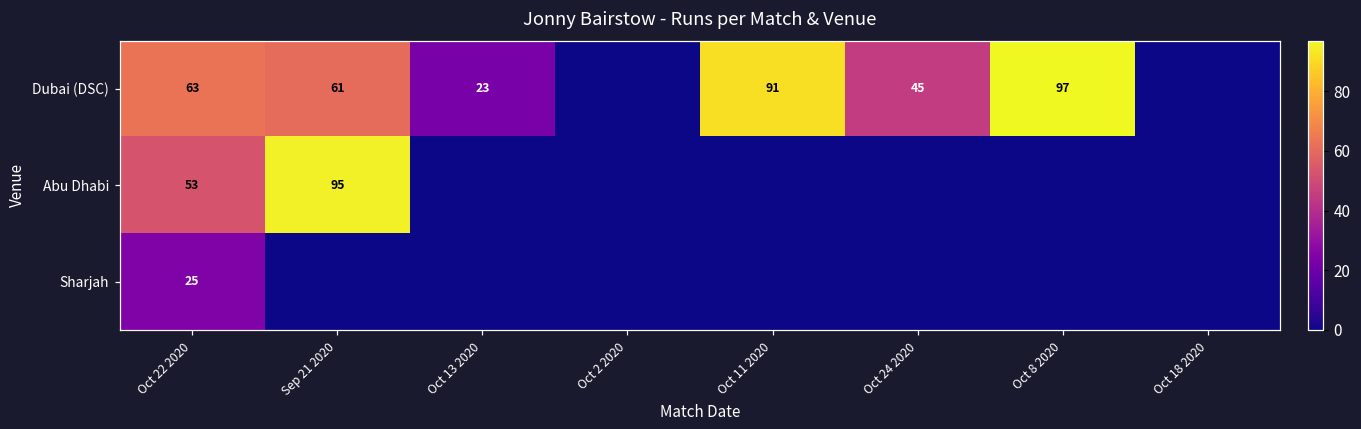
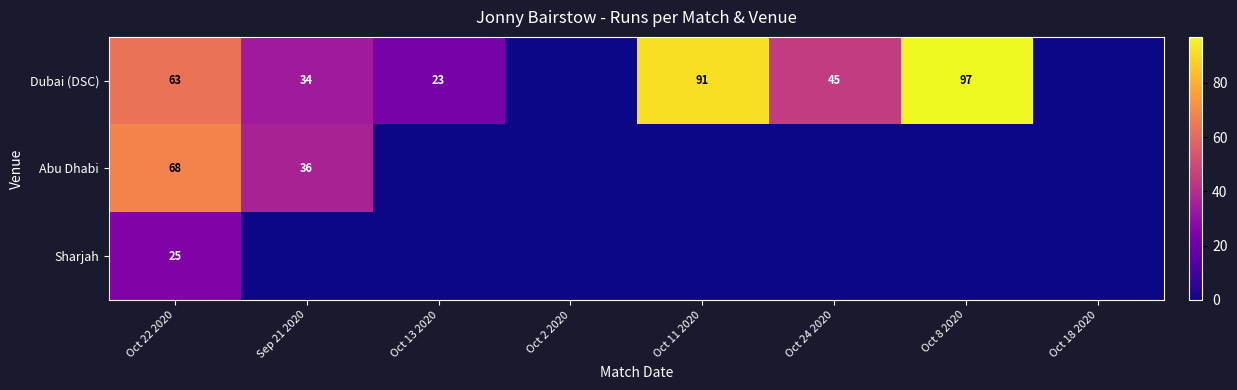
Dubai (DSC), Sep 21 2020: 61 -> 34
Abu Dhabi, Oct 22 2020: 53 -> 68
Abu Dhabi, Sep 21 2020: 95 -> 36
